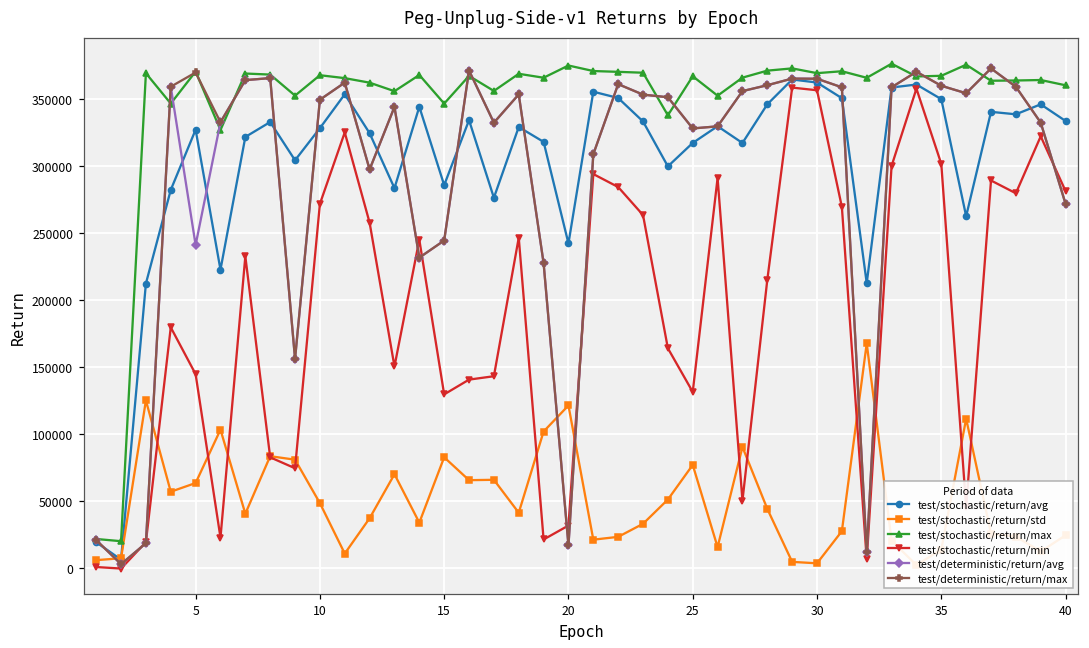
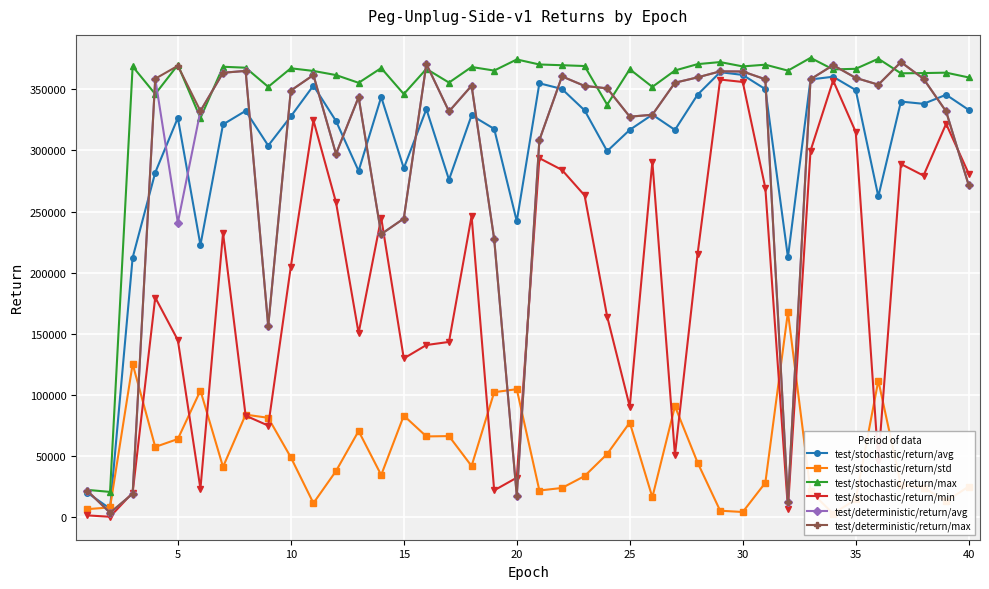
test/stochastic/return/min, 10: 272000 -> 205000
test/stochastic/return/std, 20: 121000 -> 104000
test/stochastic/return/min, 25: 131000 -> 90000
test/stochastic/return/min, 35: 301000 -> 315000
